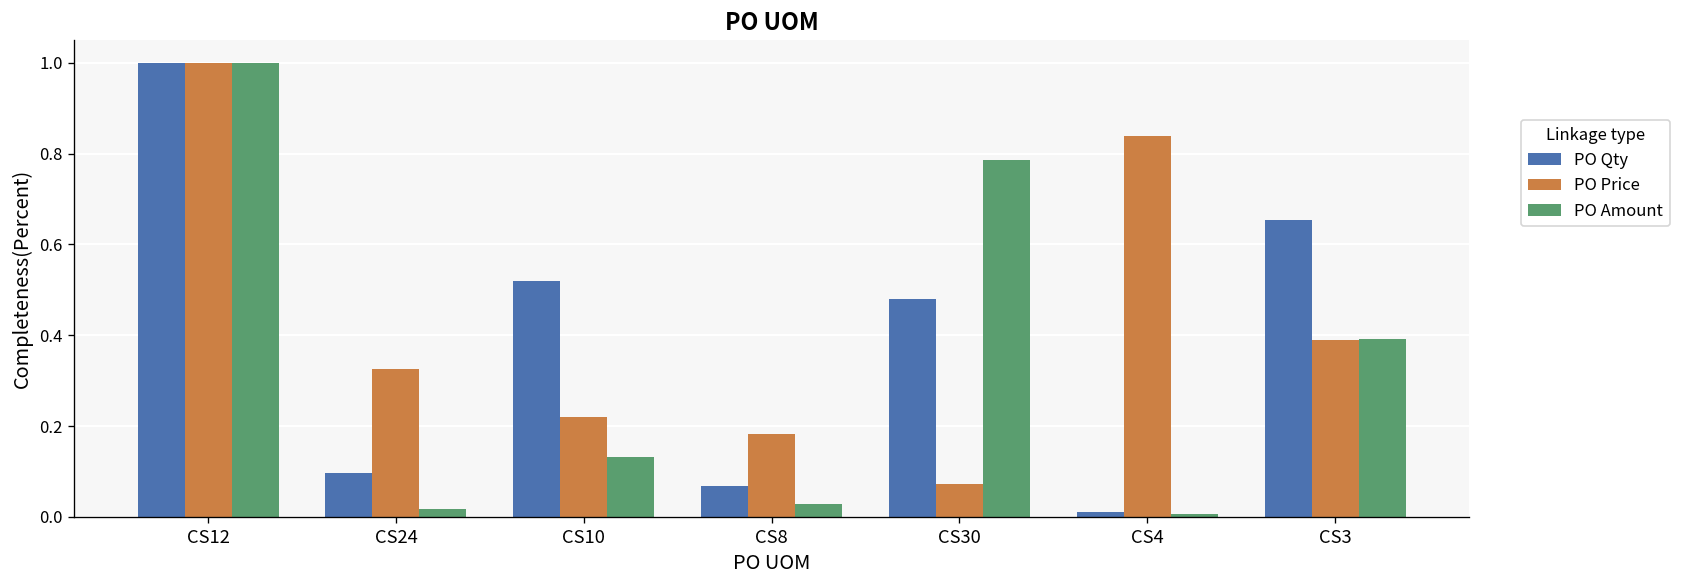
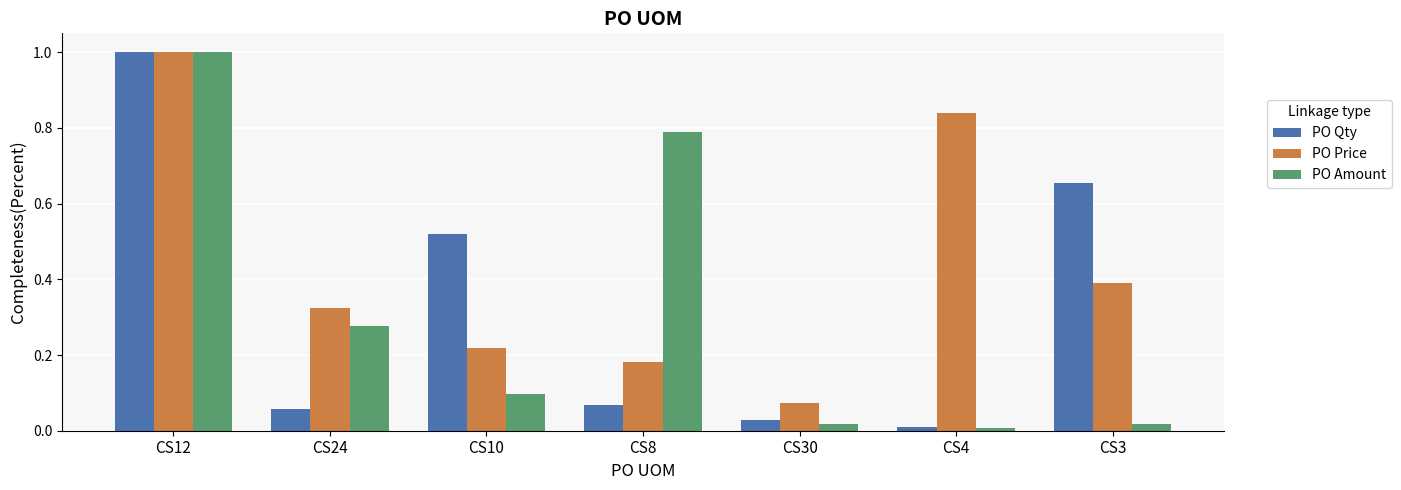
PO Qty, CS24: 0.10 -> 0.06
PO Amount, CS24: 0.02 -> 0.28
PO Amount, CS10: 0.13 -> 0.10
PO Amount, CS8: 0.03 -> 0.79
PO Qty, CS30: 0.48 -> 0.03
PO Amount, CS30: 0.79 -> 0.02
PO Amount, CS3: 0.39 -> 0.02
